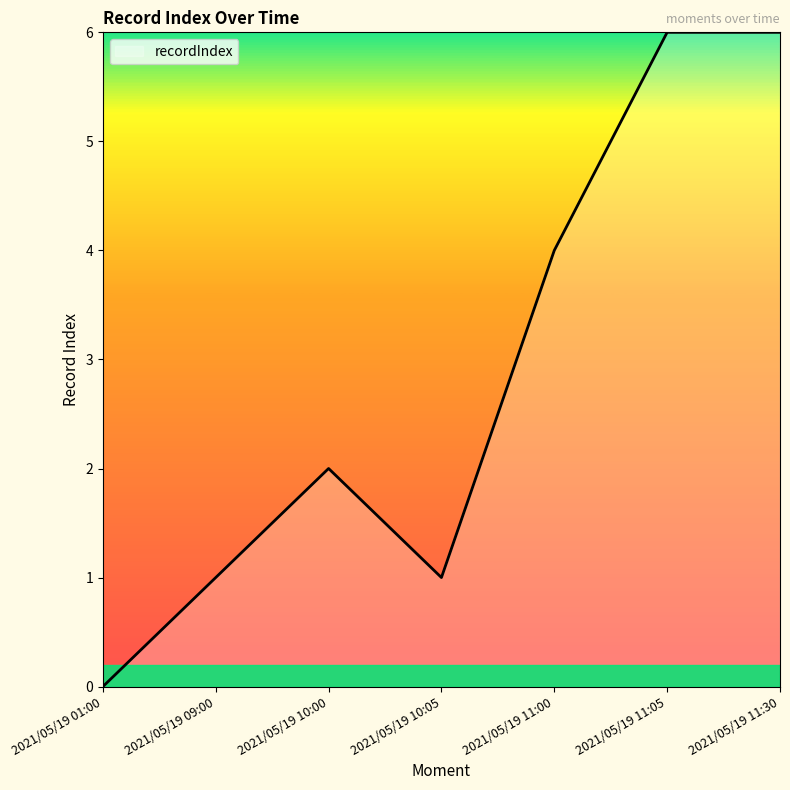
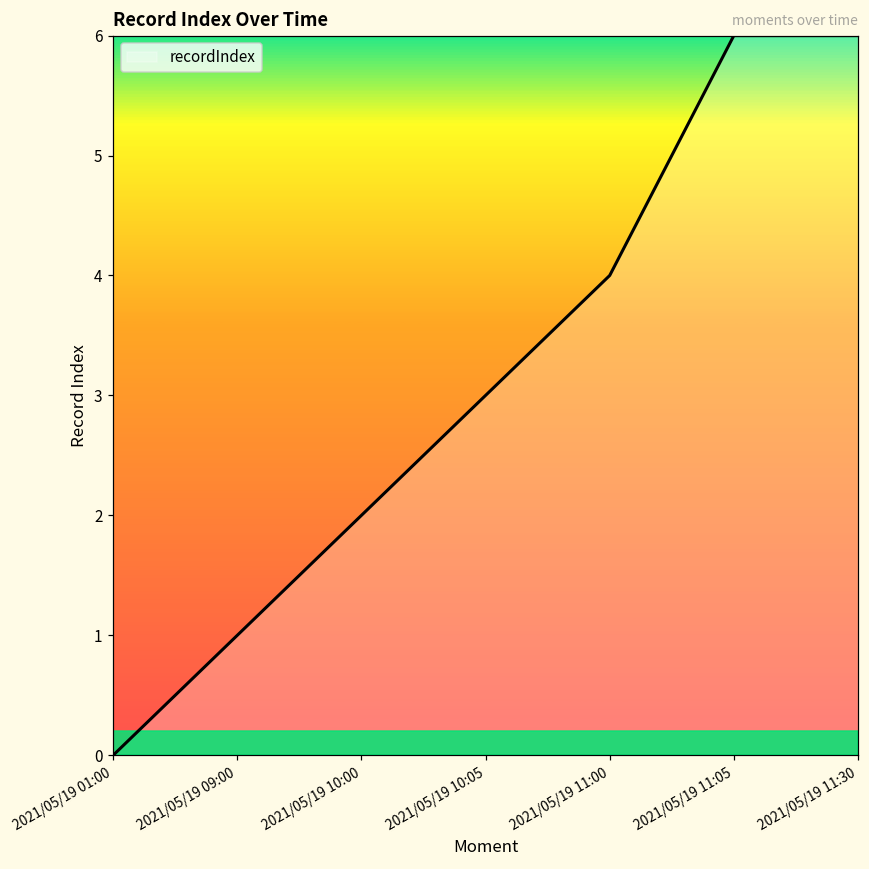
2021/05/19 10:05: 1 -> 3
